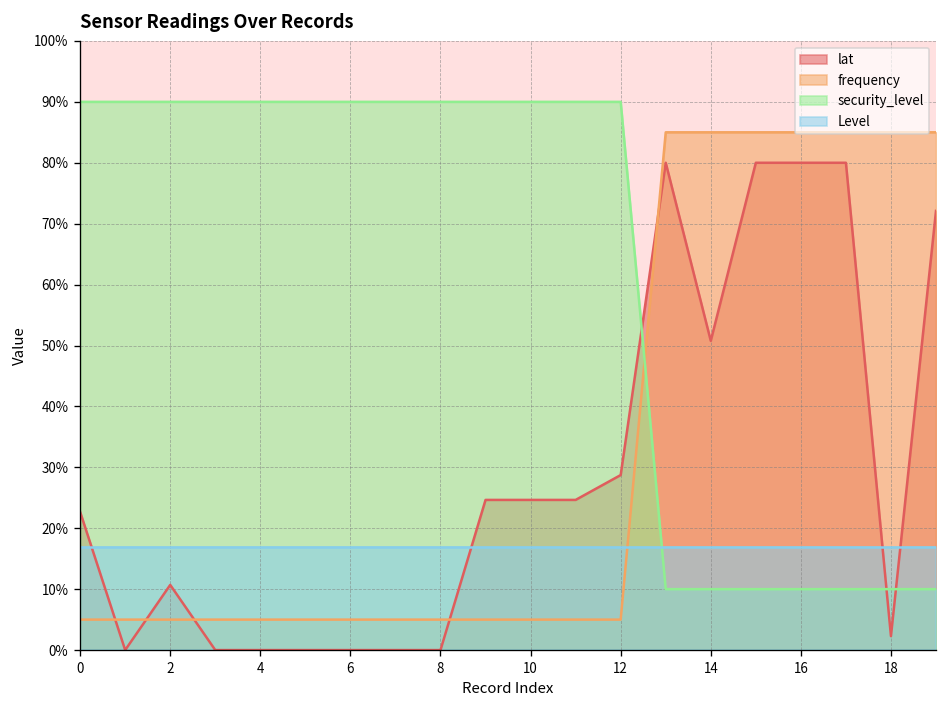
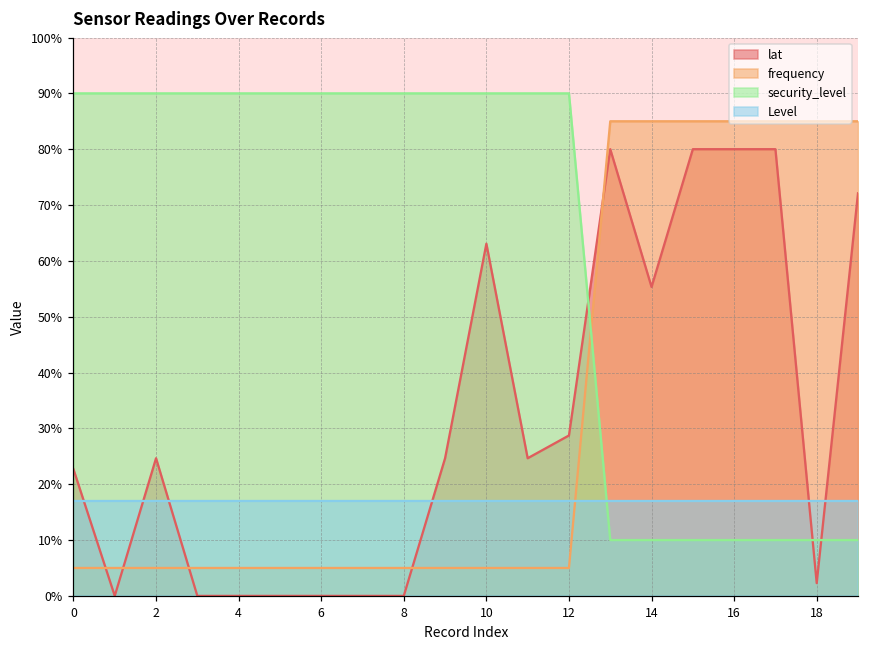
lat, 2: 11% -> 25%
lat, 10: 25% -> 63%
lat, 14: 51% -> 55%
